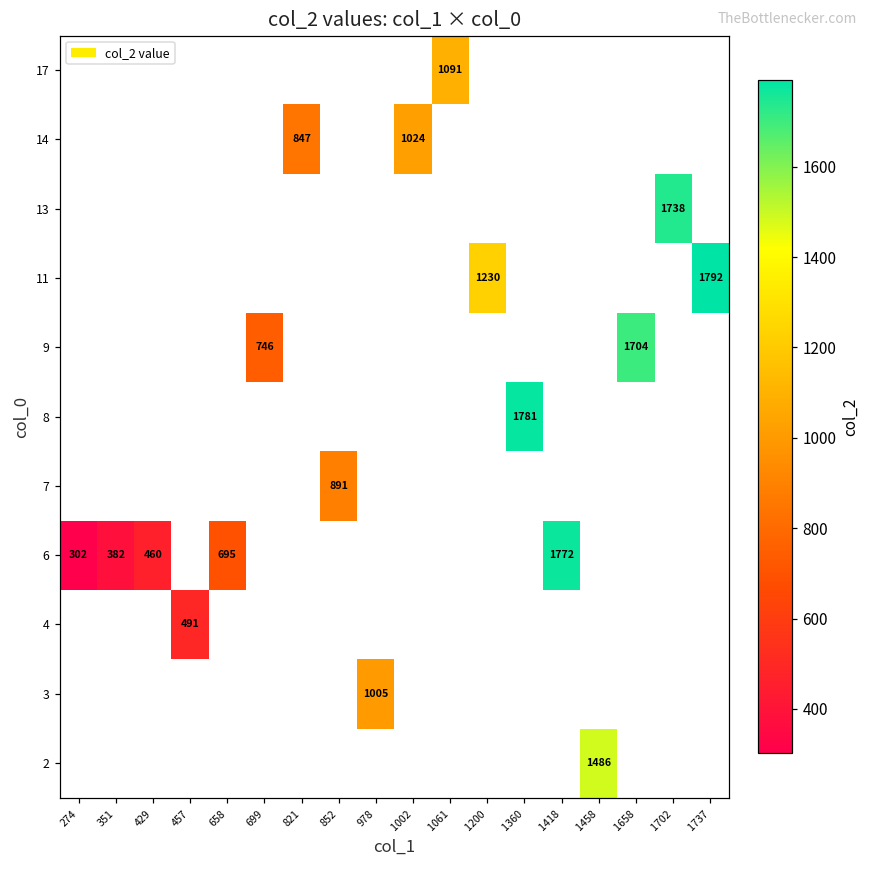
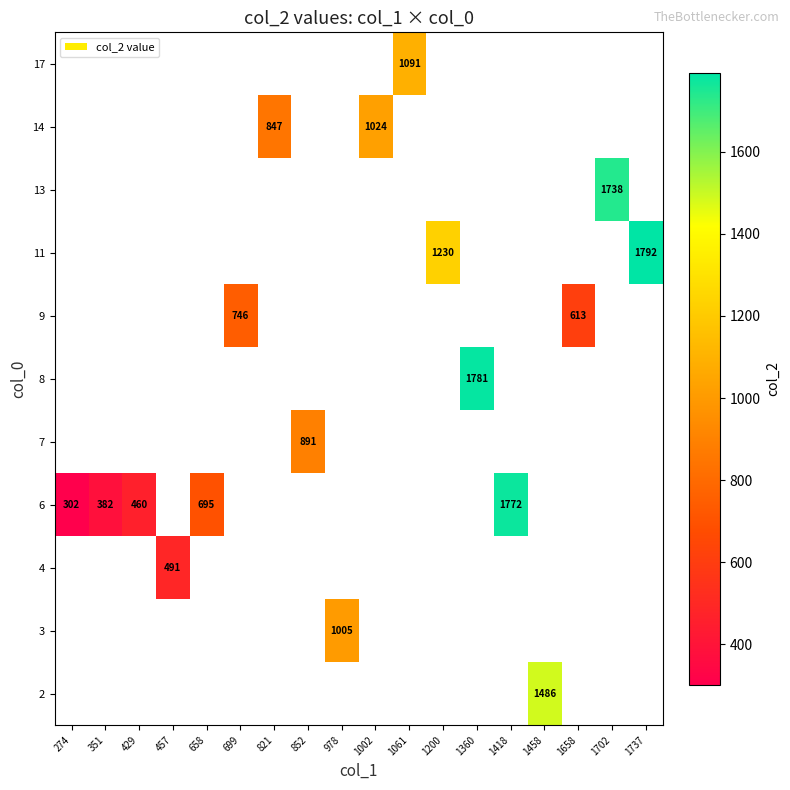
9, 1658: 1704 -> 613
